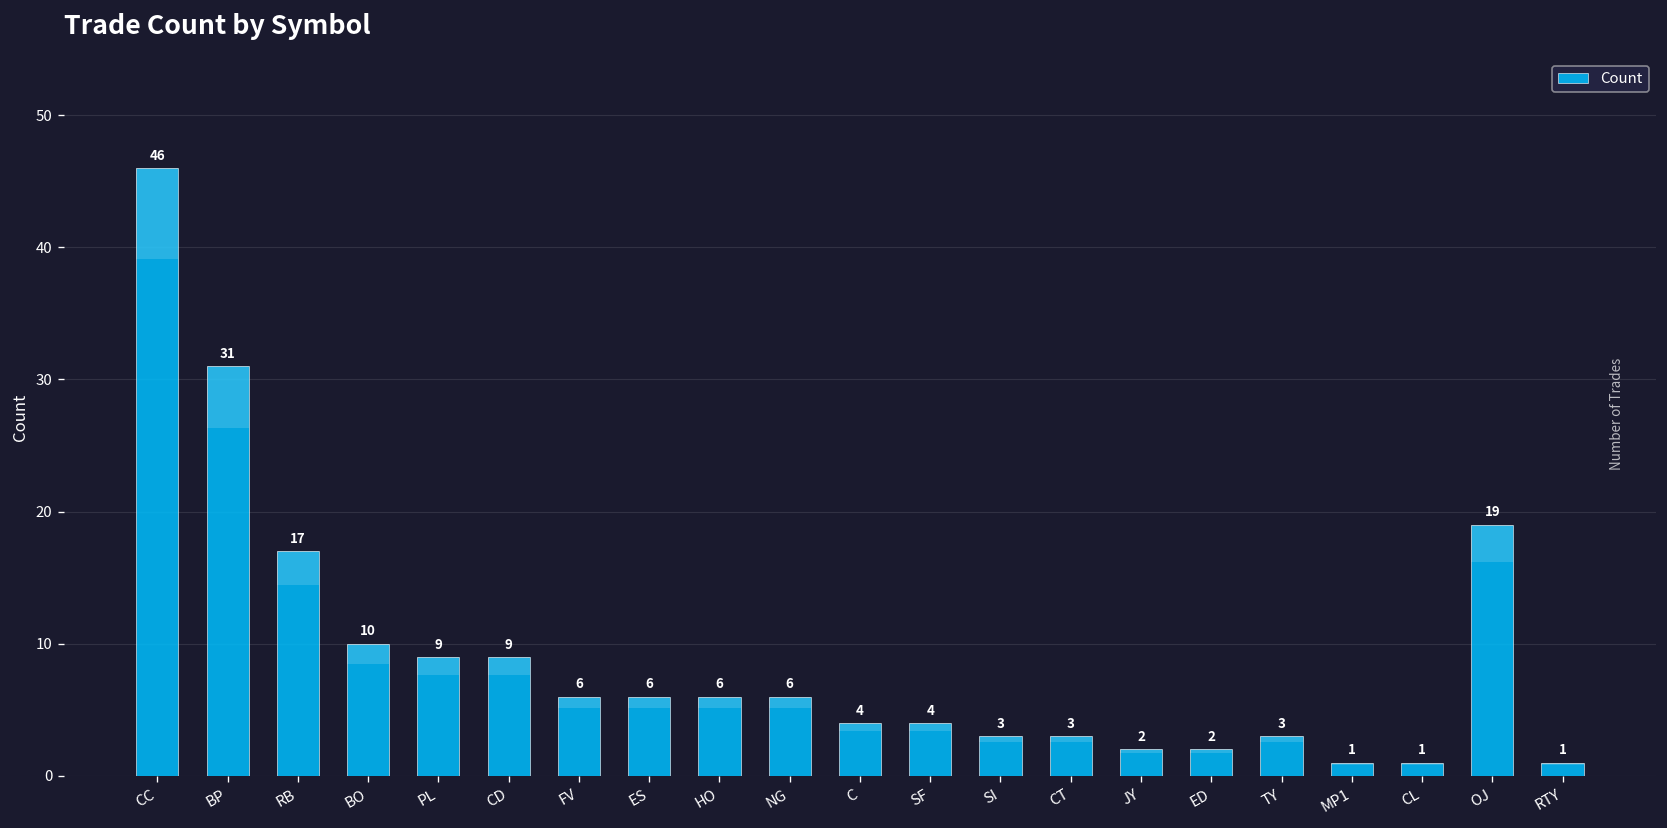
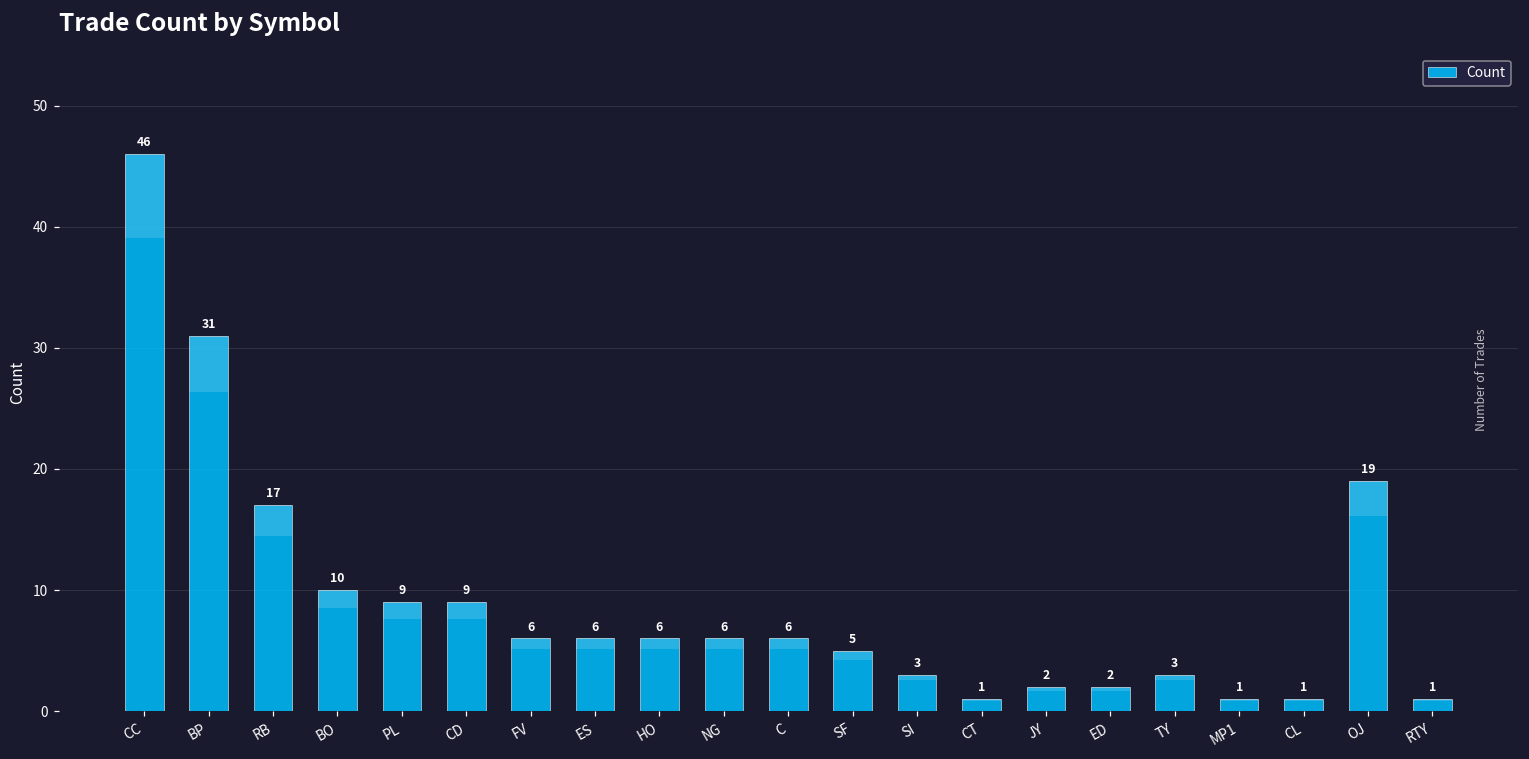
C: 4 -> 6
SF: 4 -> 5
CT: 3 -> 1
